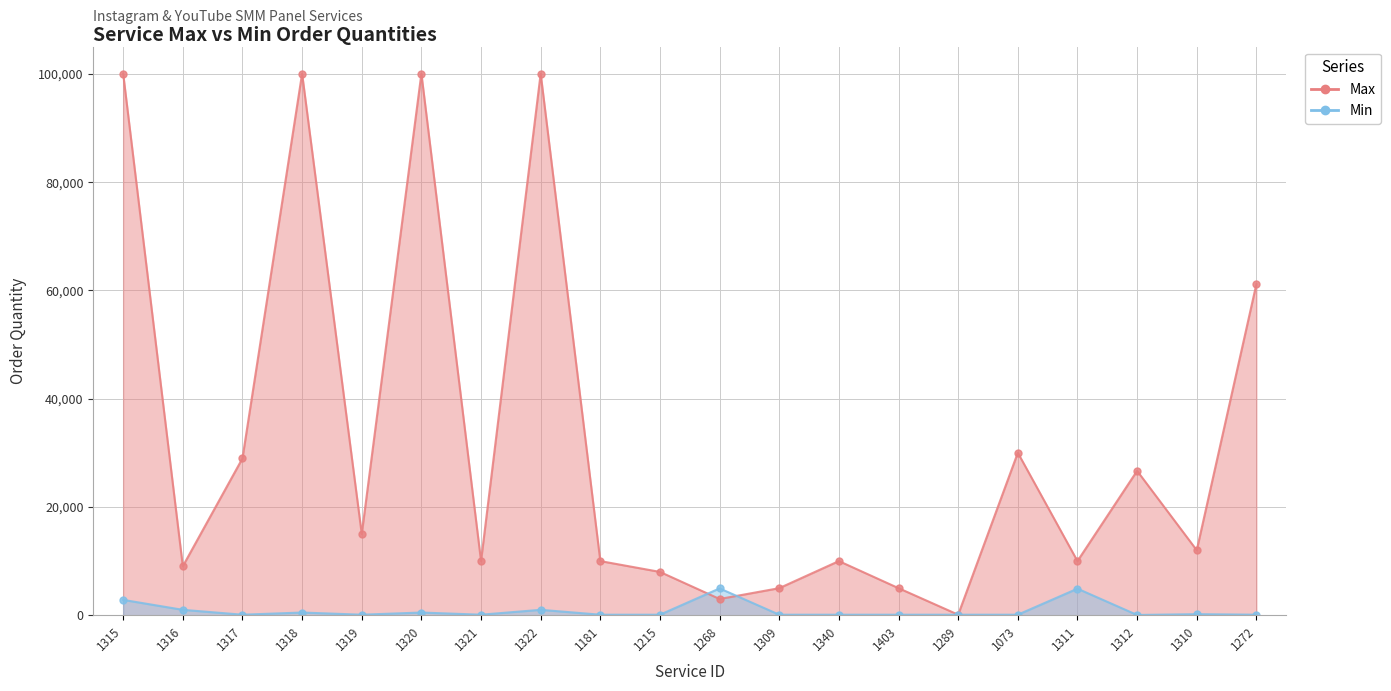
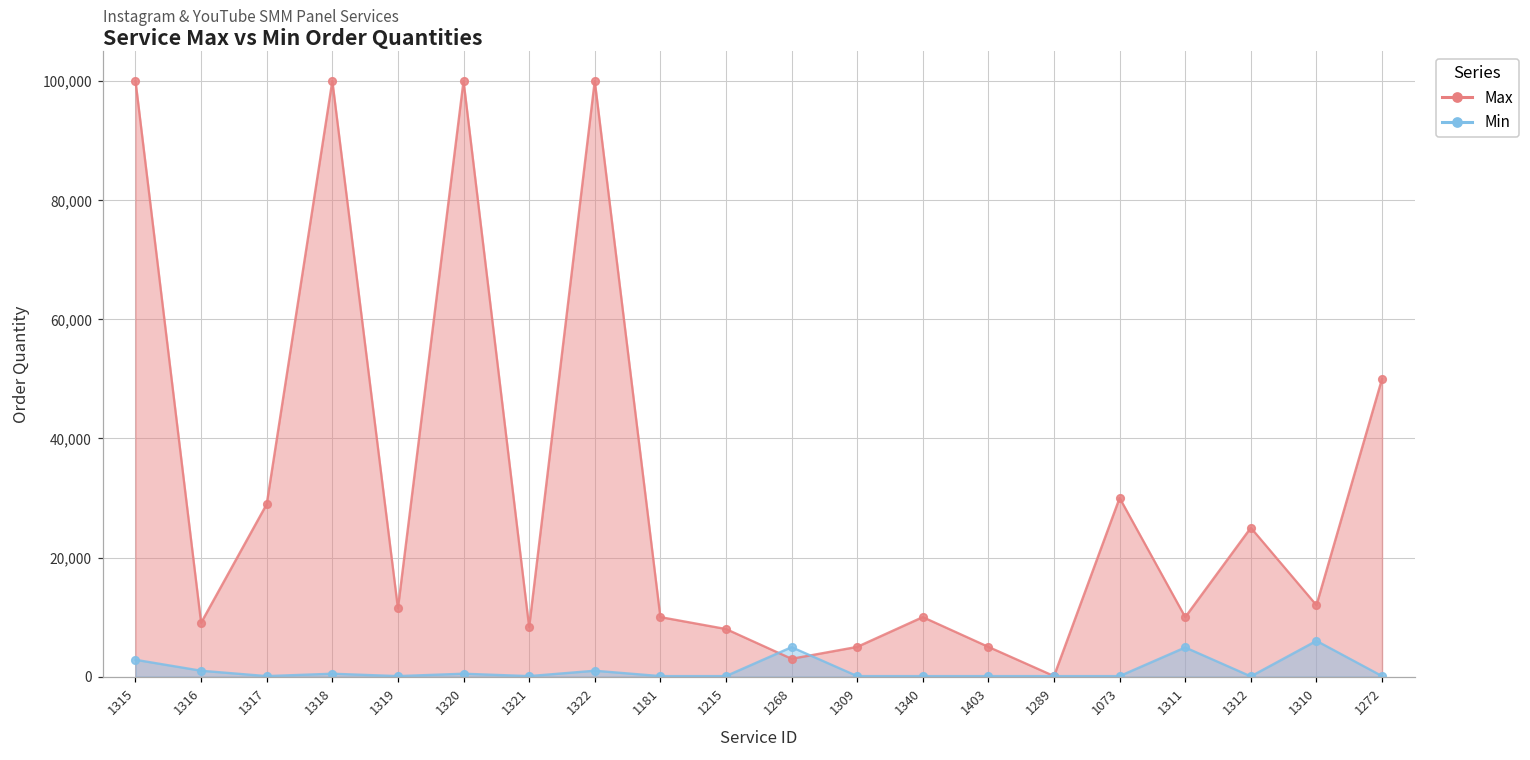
Max, 1319: 15,000 -> 11,000
Max, 1321: 10,000 -> 8,000
Max, 1312: 27,000 -> 25,000
Min, 1310: 0 -> 6,000
Max, 1272: 61,000 -> 50,000
